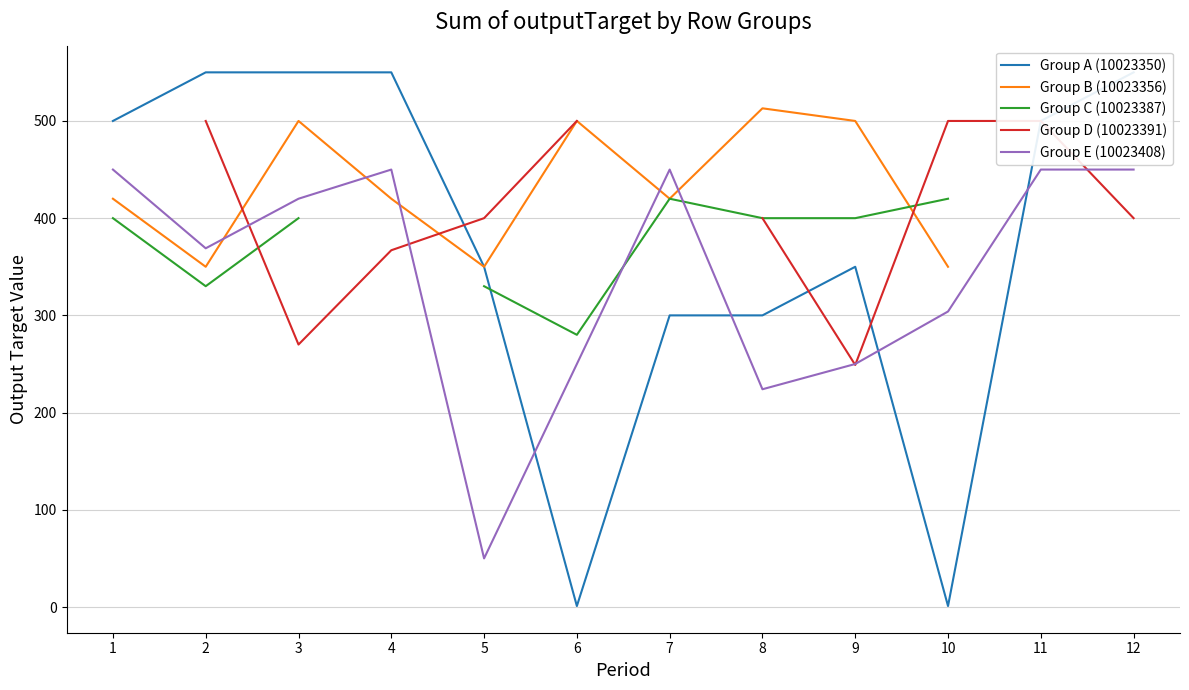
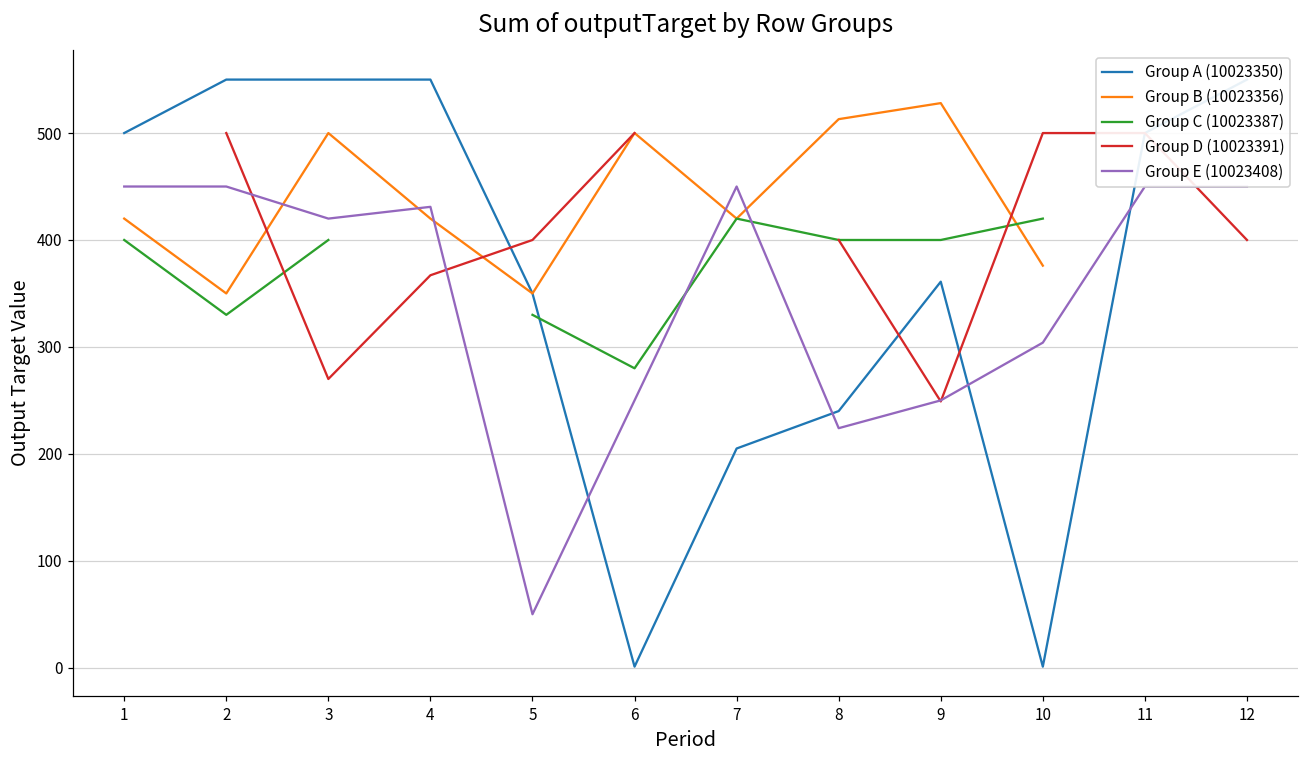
Group E (10023408), 2: 370 -> 450
Group E (10023408), 4: 450 -> 430
Group A (10023350), 7: 300 -> 210
Group A (10023350), 8: 300 -> 240
Group A (10023350), 9: 350 -> 360
Group B (10023356), 9: 500 -> 530
Group B (10023356), 10: 350 -> 380
